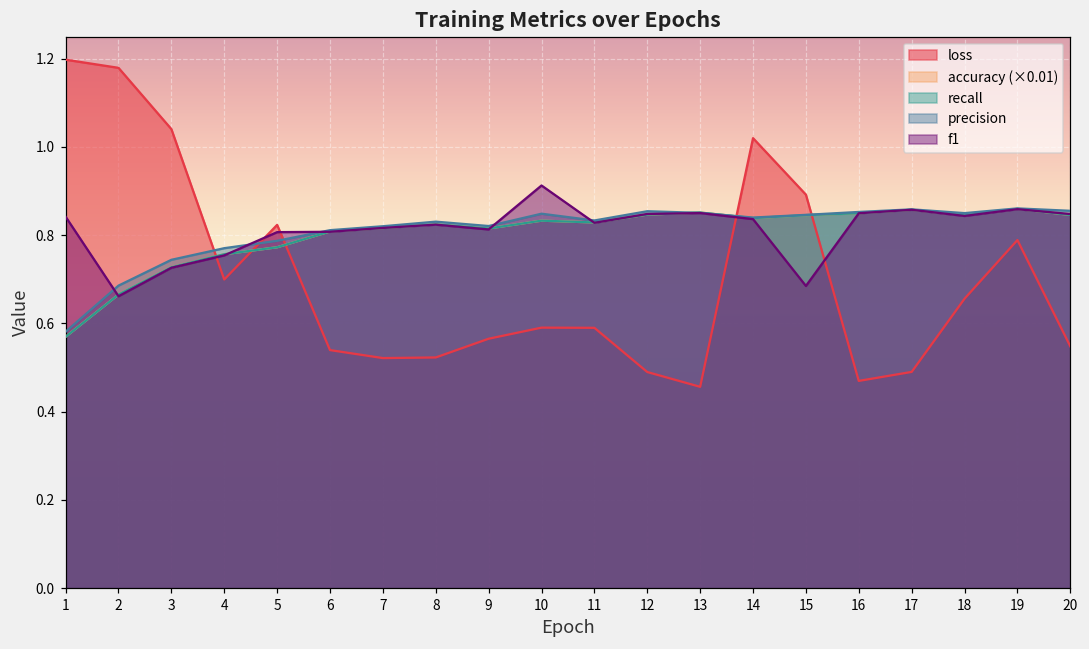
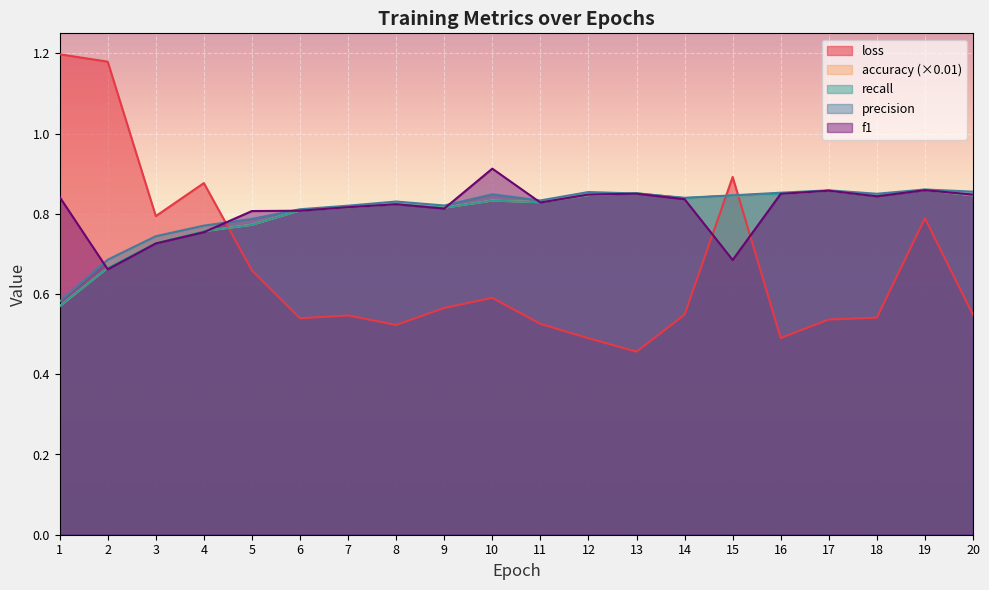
loss, 3: 1.04 -> 0.79
loss, 4: 0.70 -> 0.88
loss, 5: 0.82 -> 0.66
loss, 7: 0.52 -> 0.55
loss, 11: 0.59 -> 0.53
loss, 14: 1.02 -> 0.55
loss, 16: 0.47 -> 0.49
loss, 17: 0.49 -> 0.54
loss, 18: 0.66 -> 0.54
